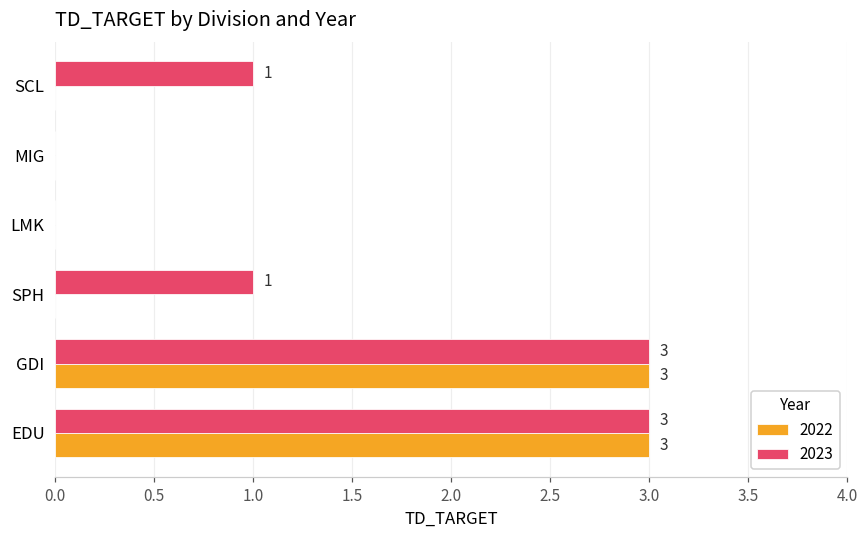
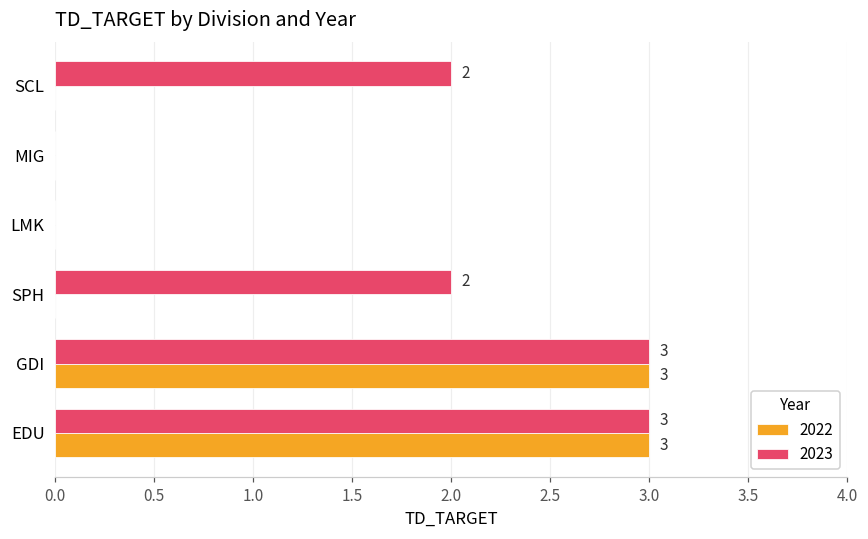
2023, SCL: 1 -> 2
2023, SPH: 1 -> 2
